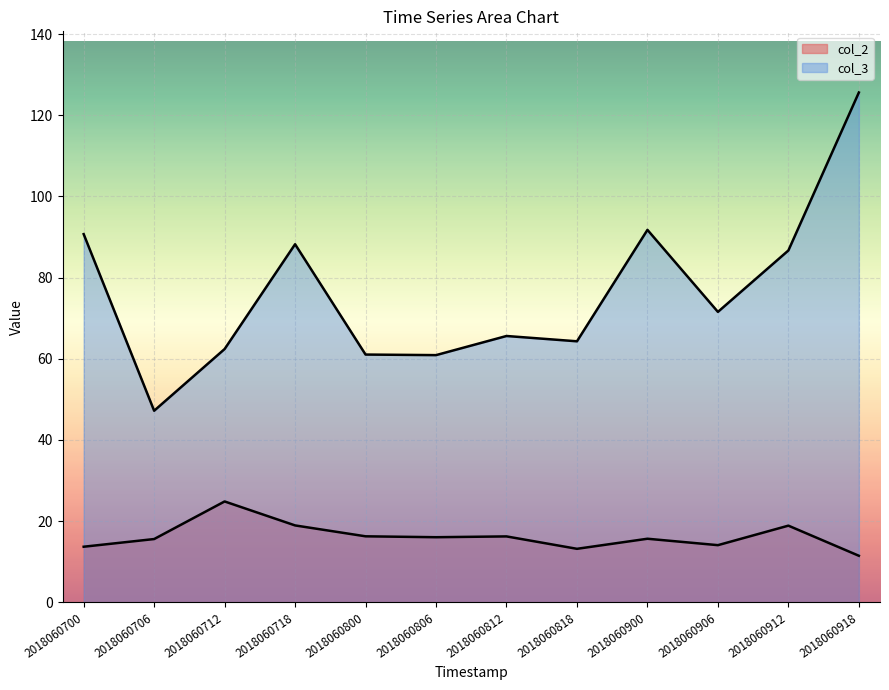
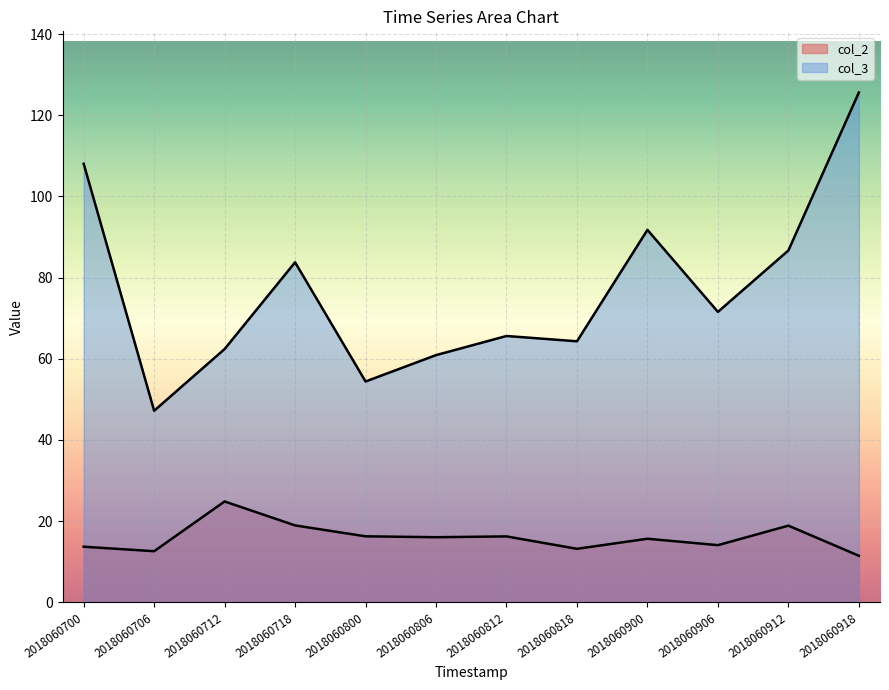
col_3, 2018060700: 91 -> 108
col_2, 2018060706: 16 -> 13
col_3, 2018060718: 88 -> 84
col_3, 2018060800: 61 -> 54
